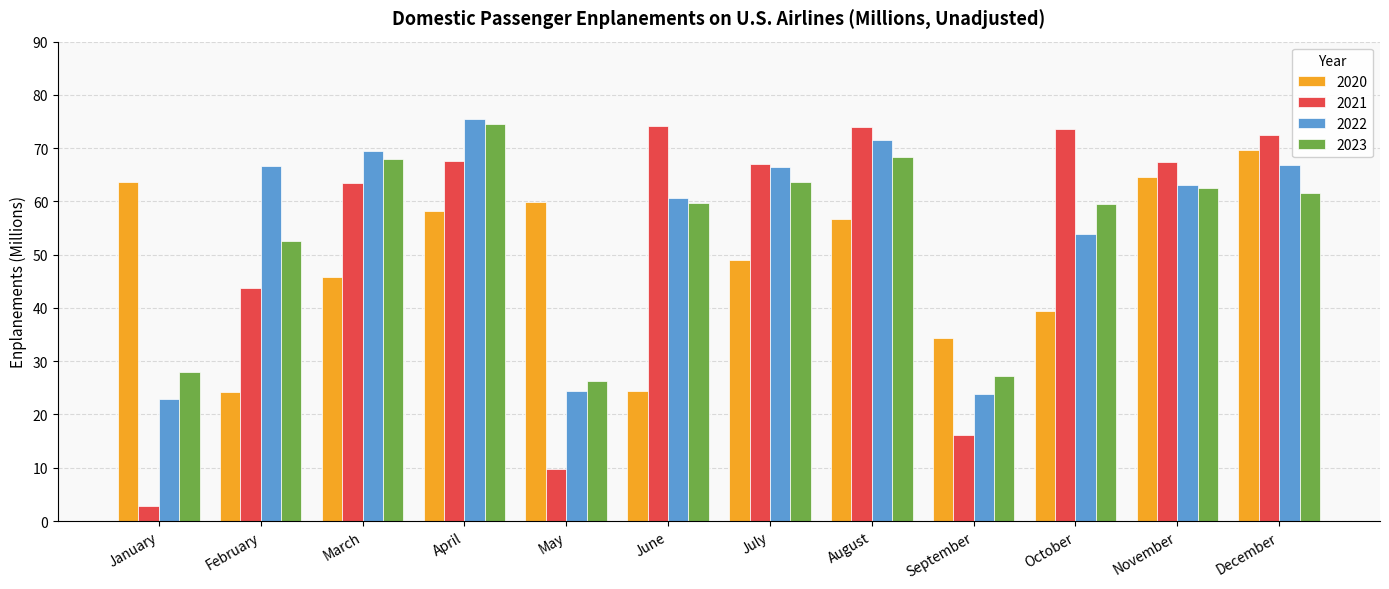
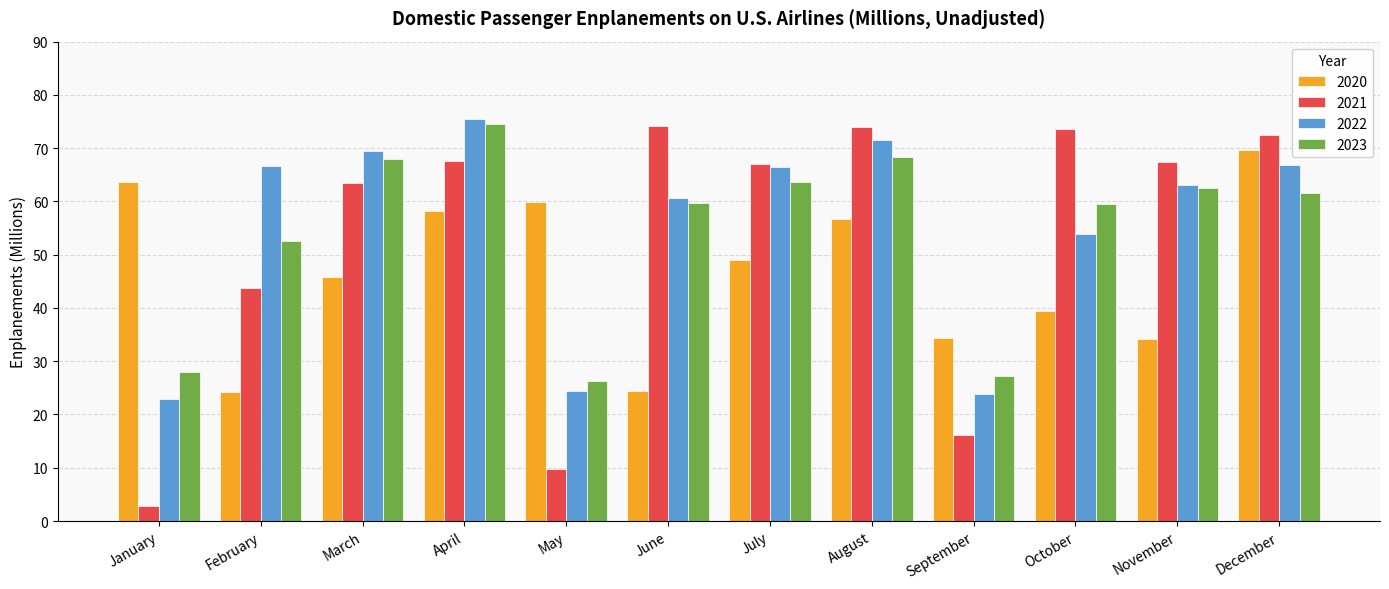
2020, November: 65 -> 34
